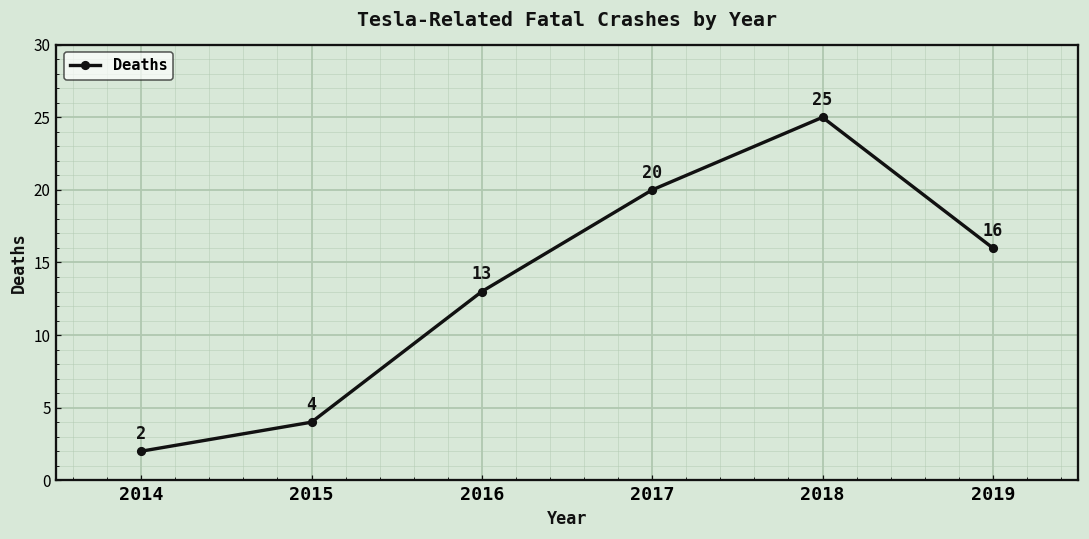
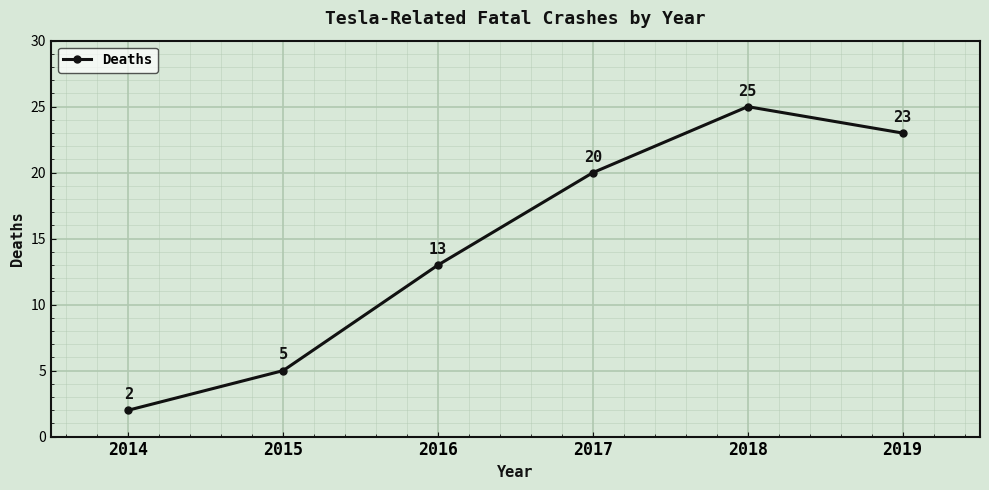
2015: 4 -> 5
2019: 16 -> 23
